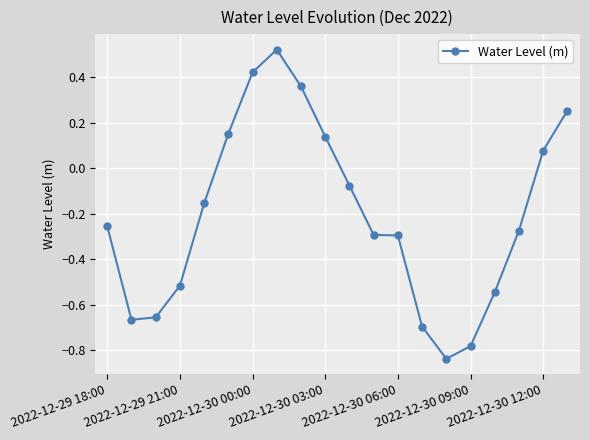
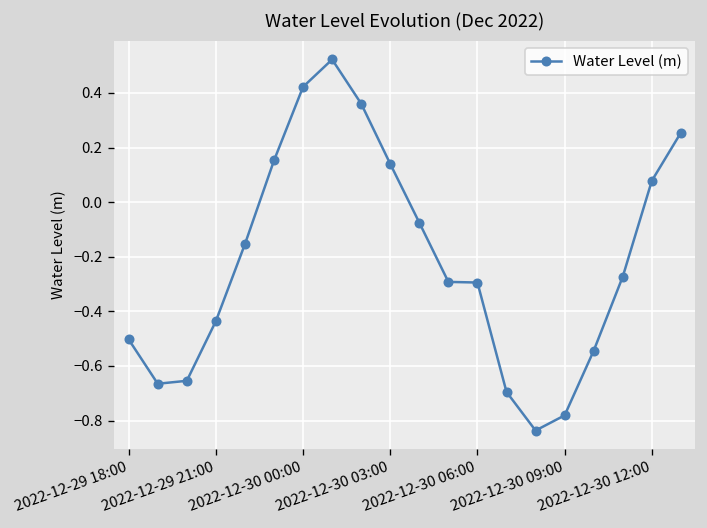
2022-12-29 18:00: -0.25 -> -0.50
2022-12-29 21:00: -0.52 -> -0.44
